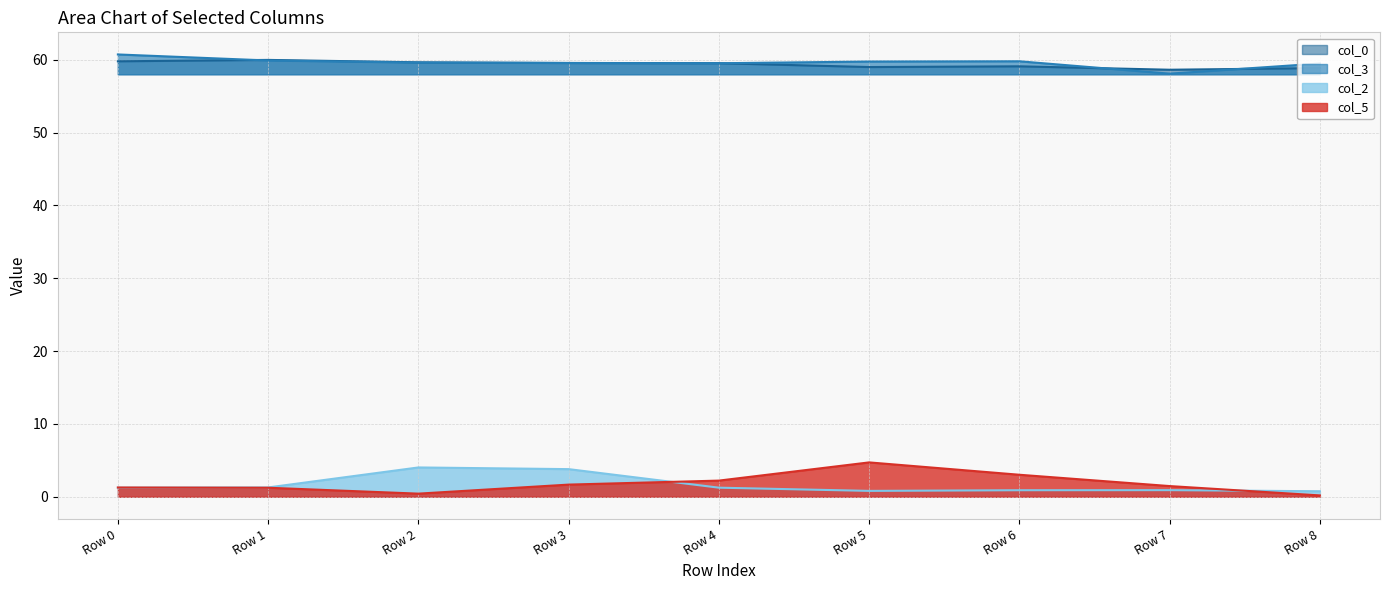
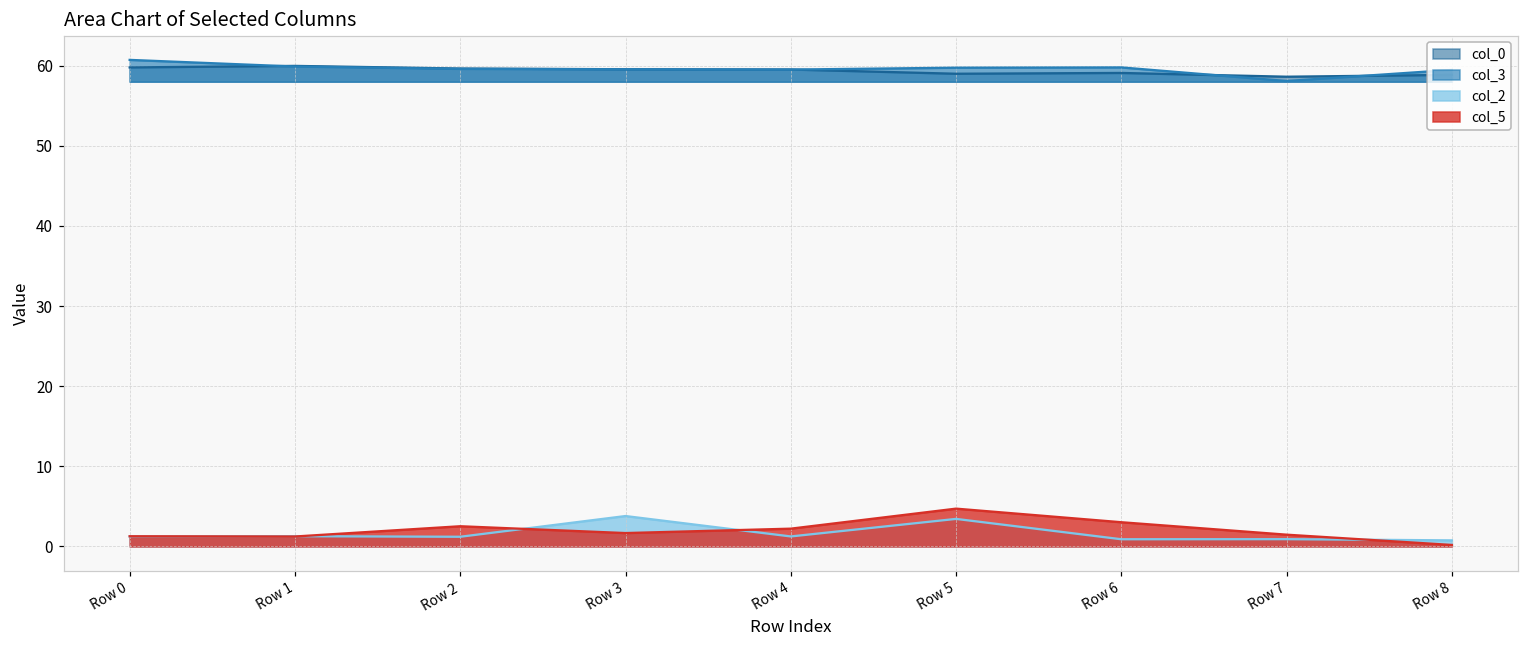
col_2, Row 2: 4 -> 1
col_5, Row 2: 0 -> 3
col_2, Row 5: 1 -> 3
